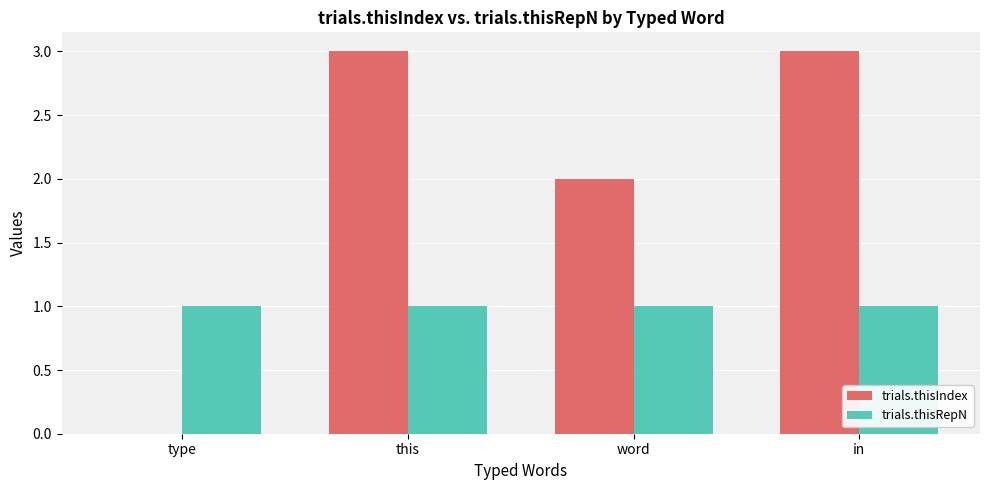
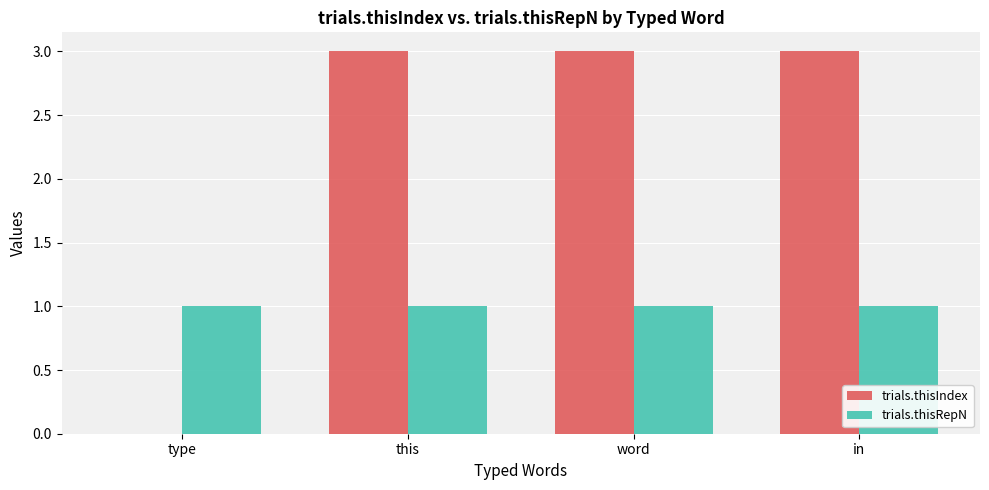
trials.thisIndex, word: 2 -> 3
